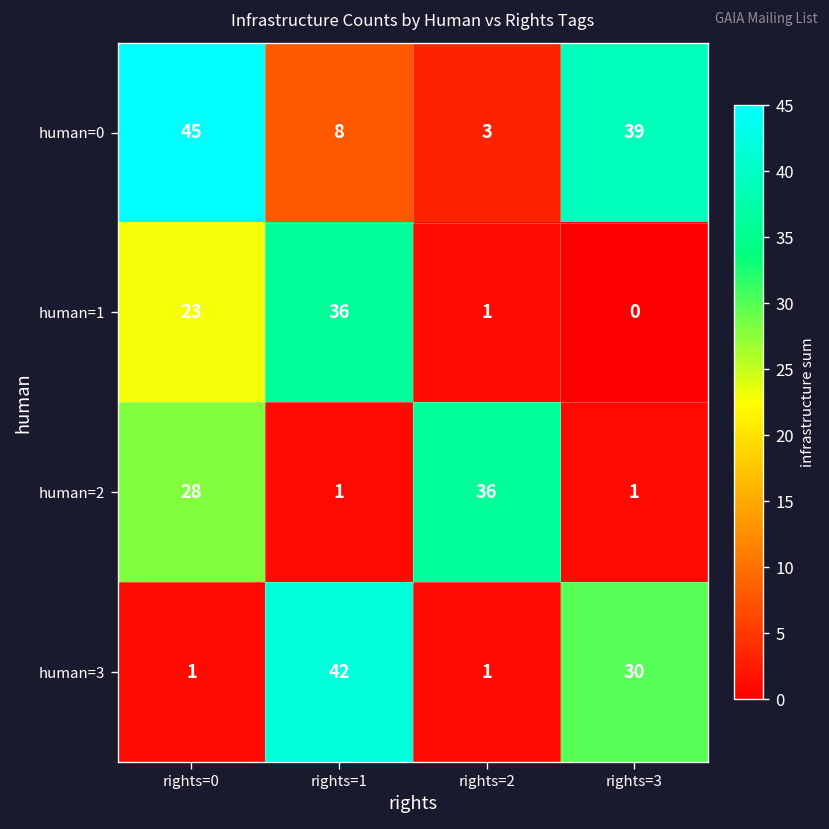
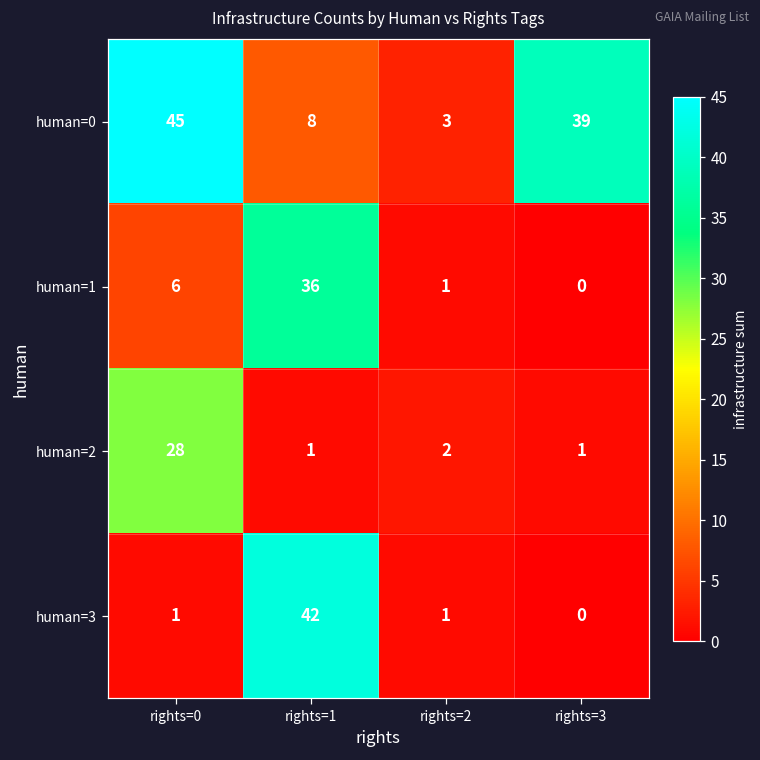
human=1, rights=0: 23 -> 6
human=2, rights=2: 36 -> 2
human=3, rights=3: 30 -> 0
